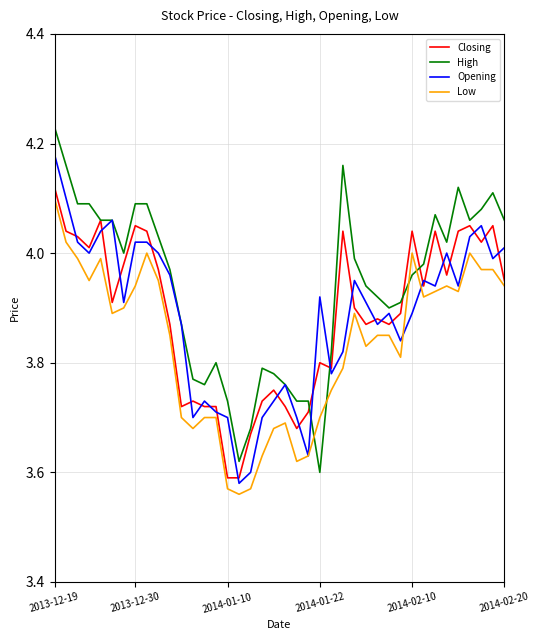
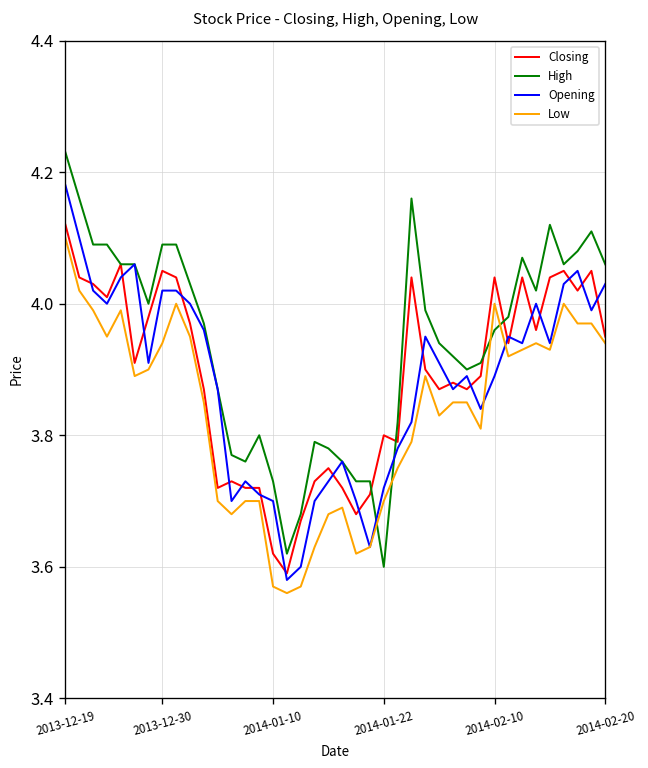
Closing, 2014-01-10: 3.59 -> 3.62
Opening, 2014-01-22: 3.92 -> 3.72
Opening, 2014-02-20: 4.01 -> 4.03
